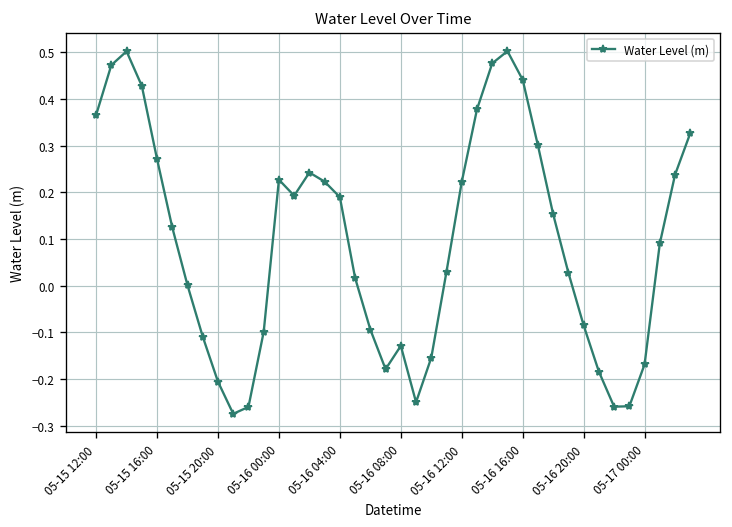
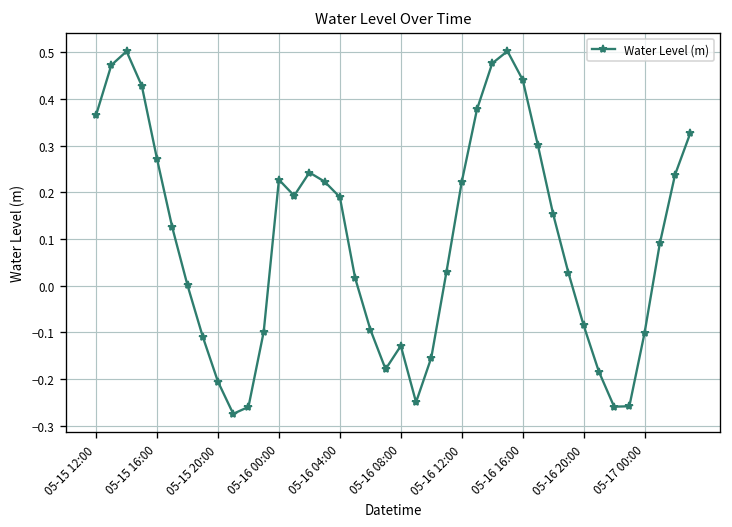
05-17 00:00: -0.17 -> -0.10
